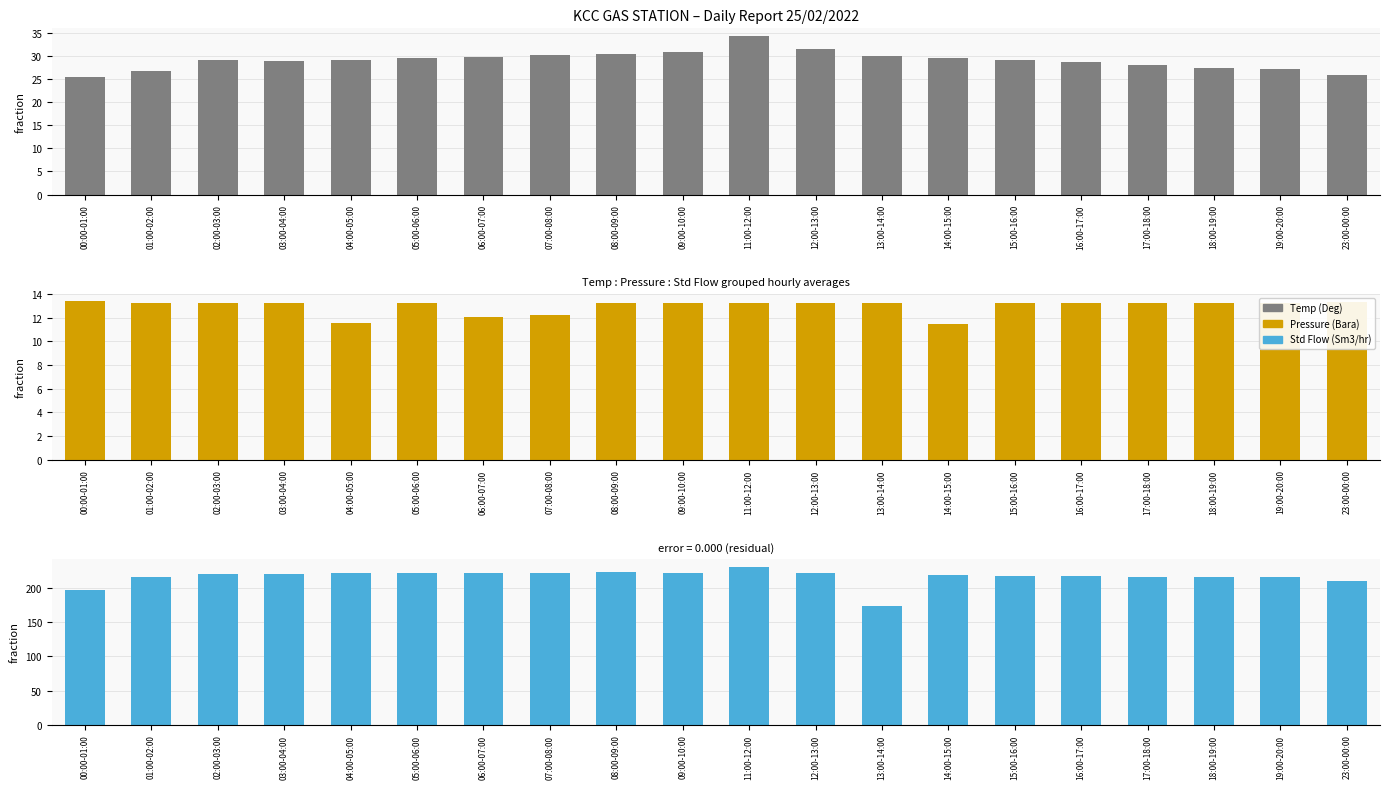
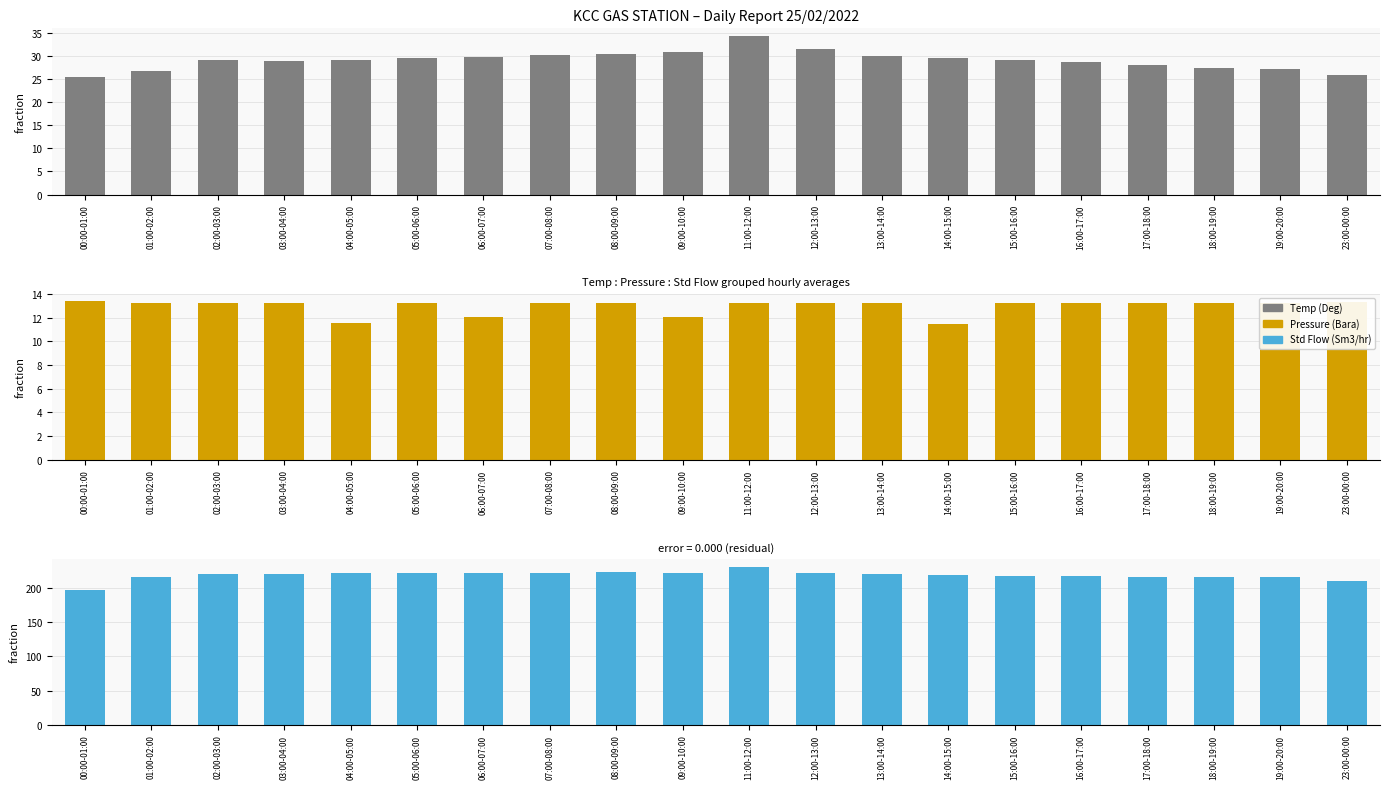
Temp : Pressure : Std Flow grouped hourly averages, 07:00-08:00: 12.2 -> 13.3
Temp : Pressure : Std Flow grouped hourly averages, 09:00-10:00: 13.3 -> 12.1
error = 0.000 (residual), 13:00-14:00: 170 -> 220
